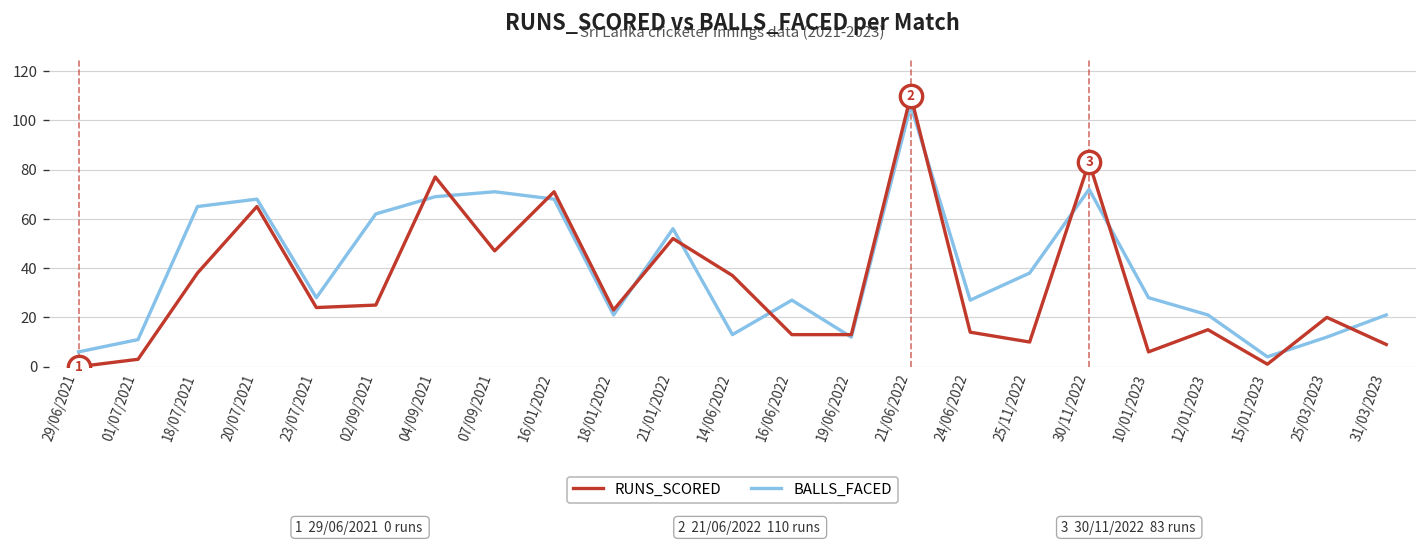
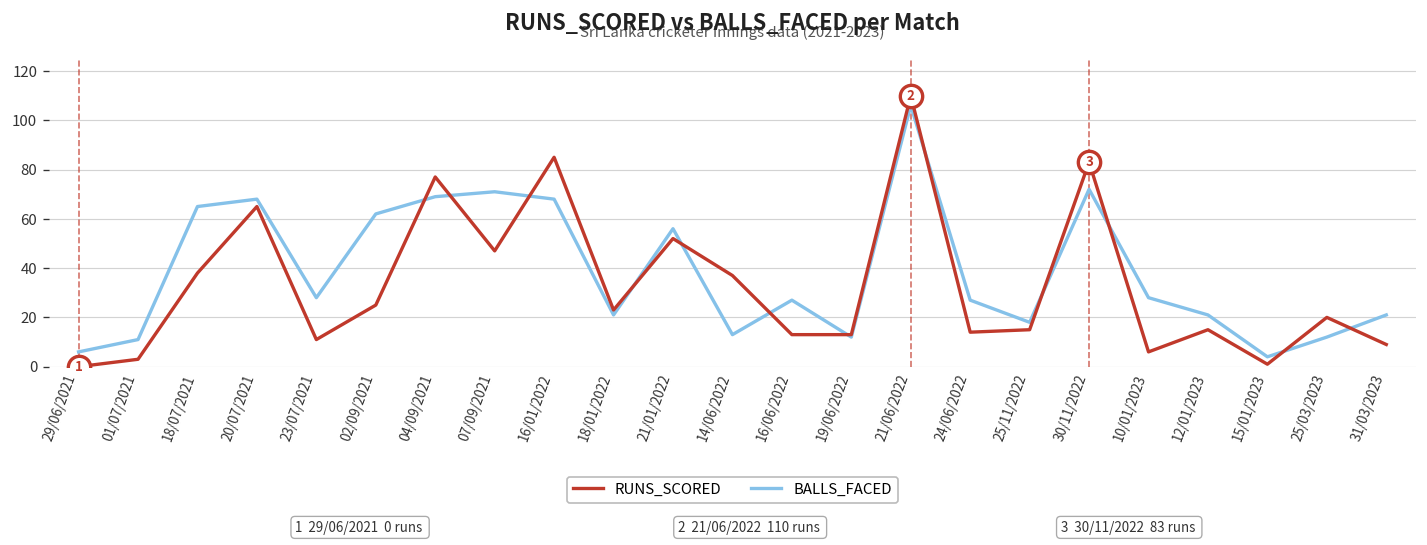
RUNS_SCORED, 23/07/2021: 24 -> 11
RUNS_SCORED, 16/01/2022: 71 -> 85
RUNS_SCORED, 25/11/2022: 10 -> 15
BALLS_FACED, 25/11/2022: 38 -> 18
